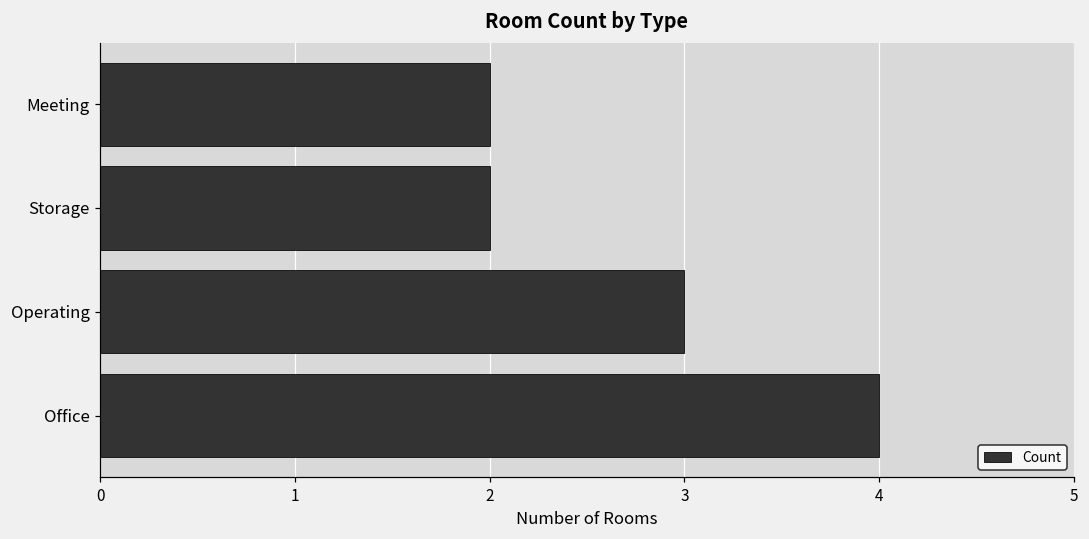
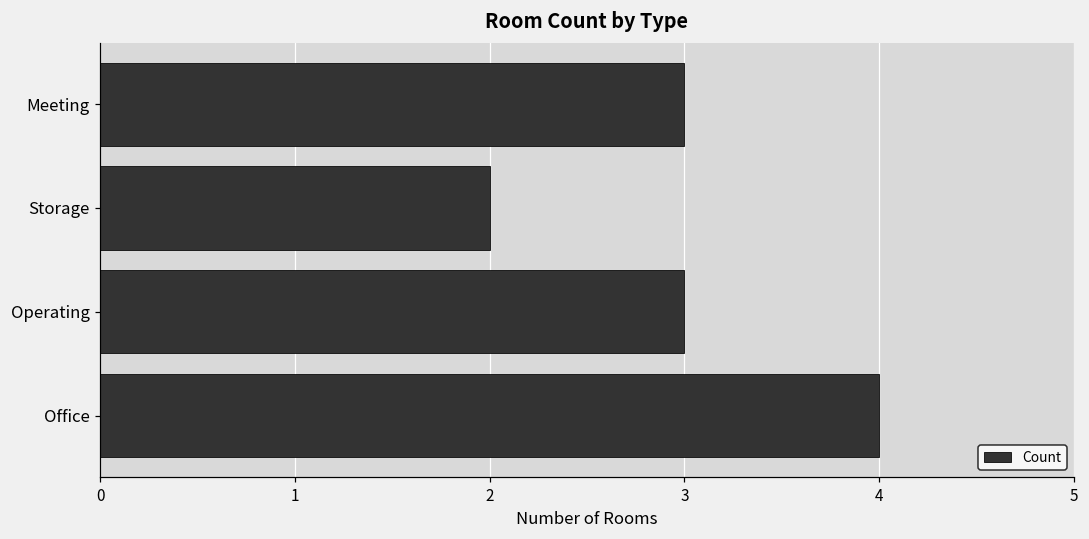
Meeting: 2 -> 3
